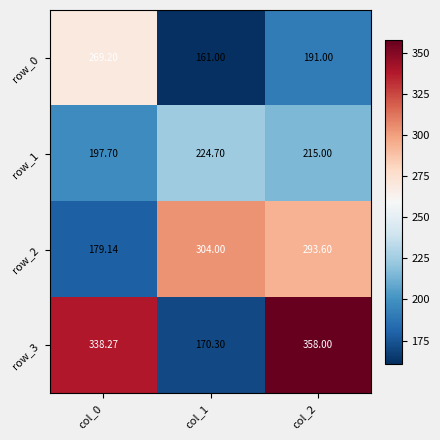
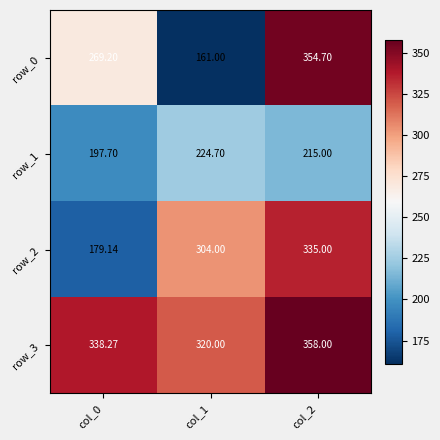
row_0, col_2: 191.00 -> 354.70
row_2, col_2: 293.60 -> 335.00
row_3, col_1: 170.30 -> 320.00
